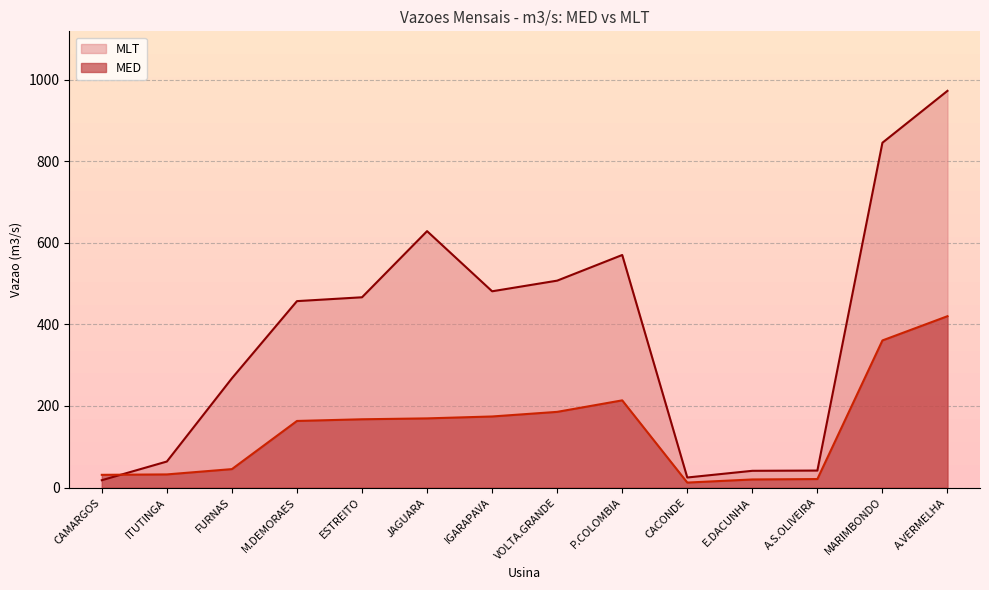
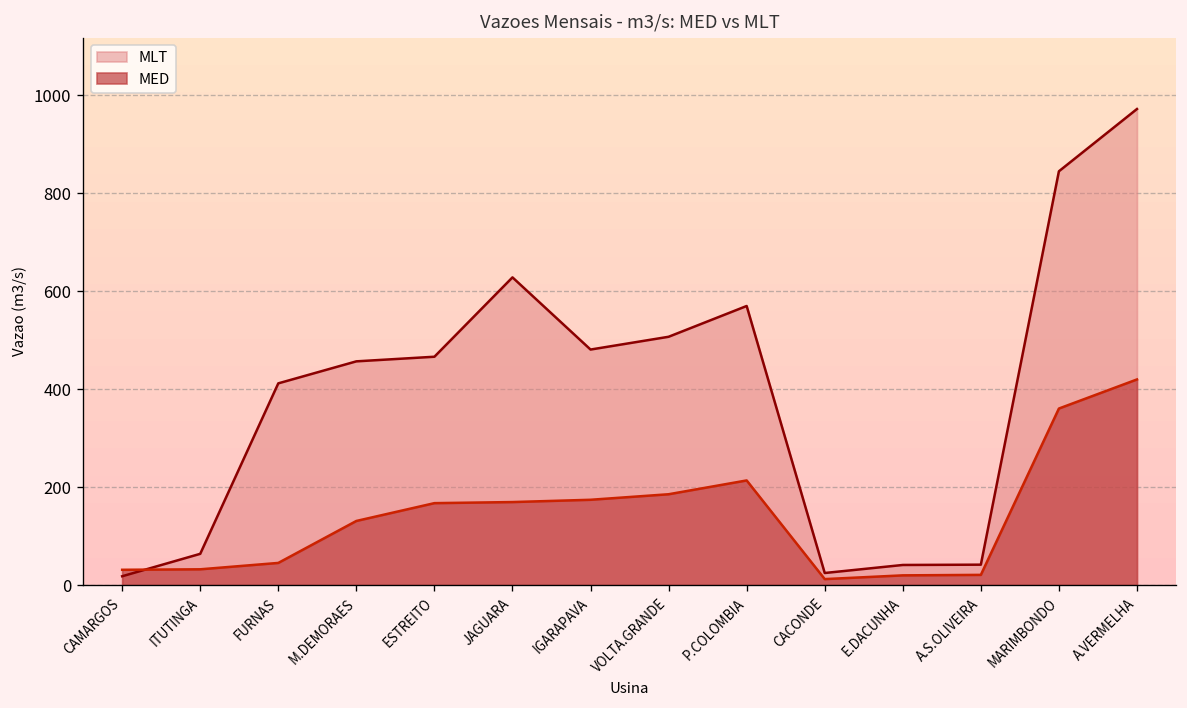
MLT, FURNAS: 270 -> 410
MED, M.DEMORAES: 160 -> 130
